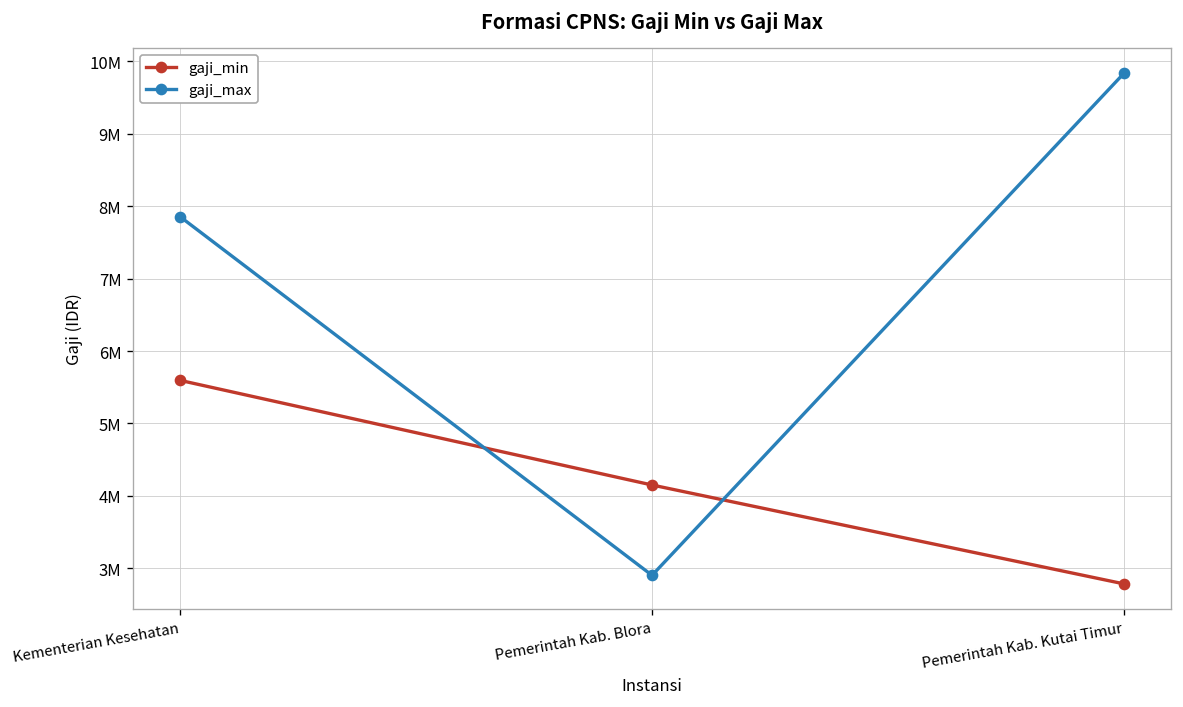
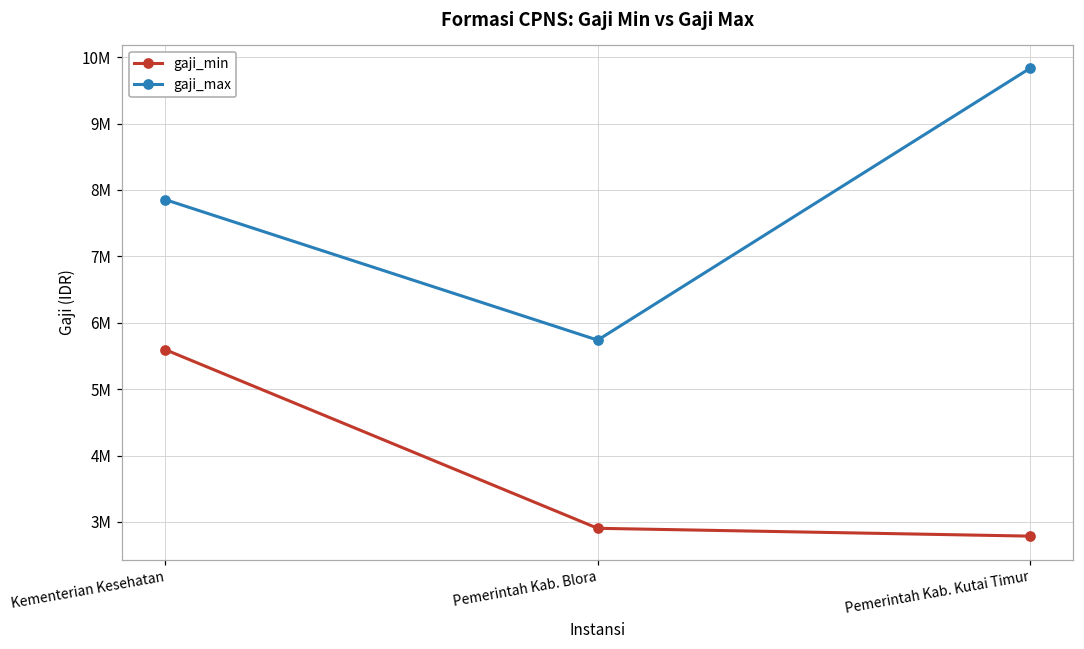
gaji_min, Pemerintah Kab. Blora: 4200000 -> 2900000
gaji_max, Pemerintah Kab. Blora: 2900000 -> 5700000
